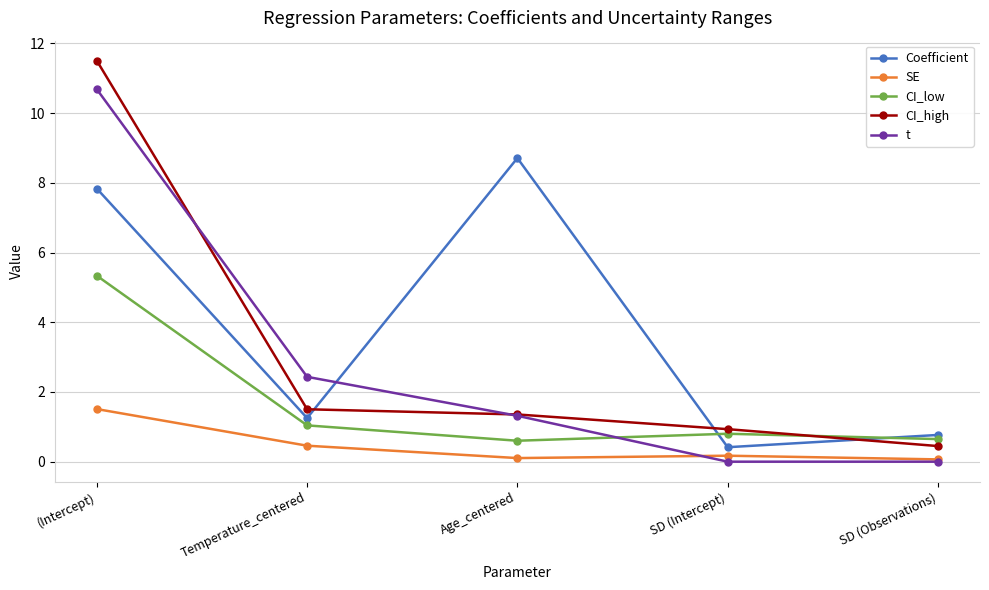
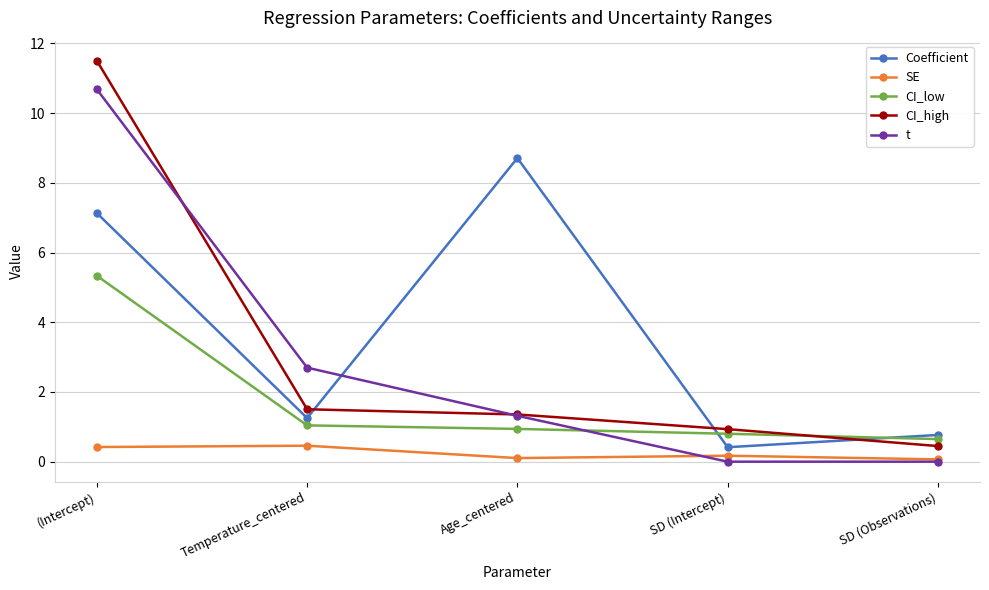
Coefficient, (Intercept): 7.8 -> 7.1
SE, (Intercept): 1.5 -> 0.4
t, Temperature_centered: 2.4 -> 2.7
CI_low, Age_centered: 0.6 -> 0.9
